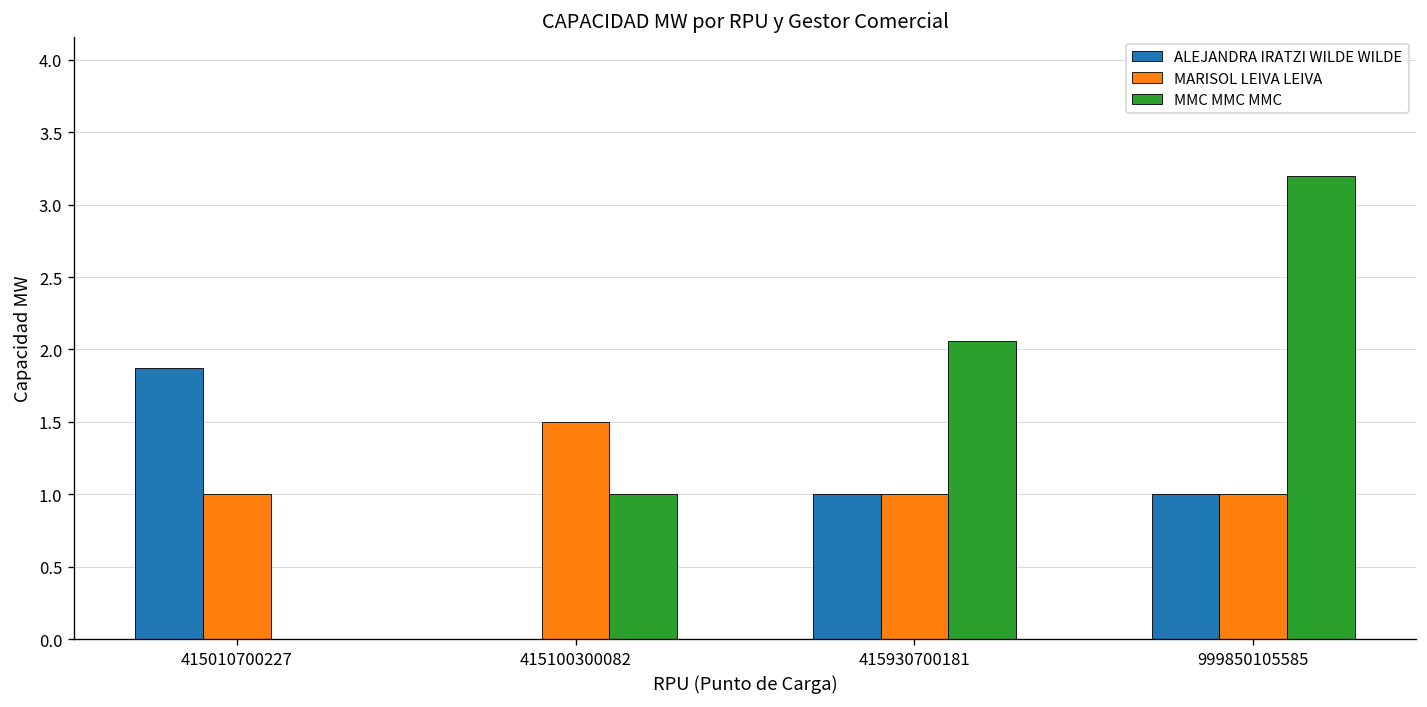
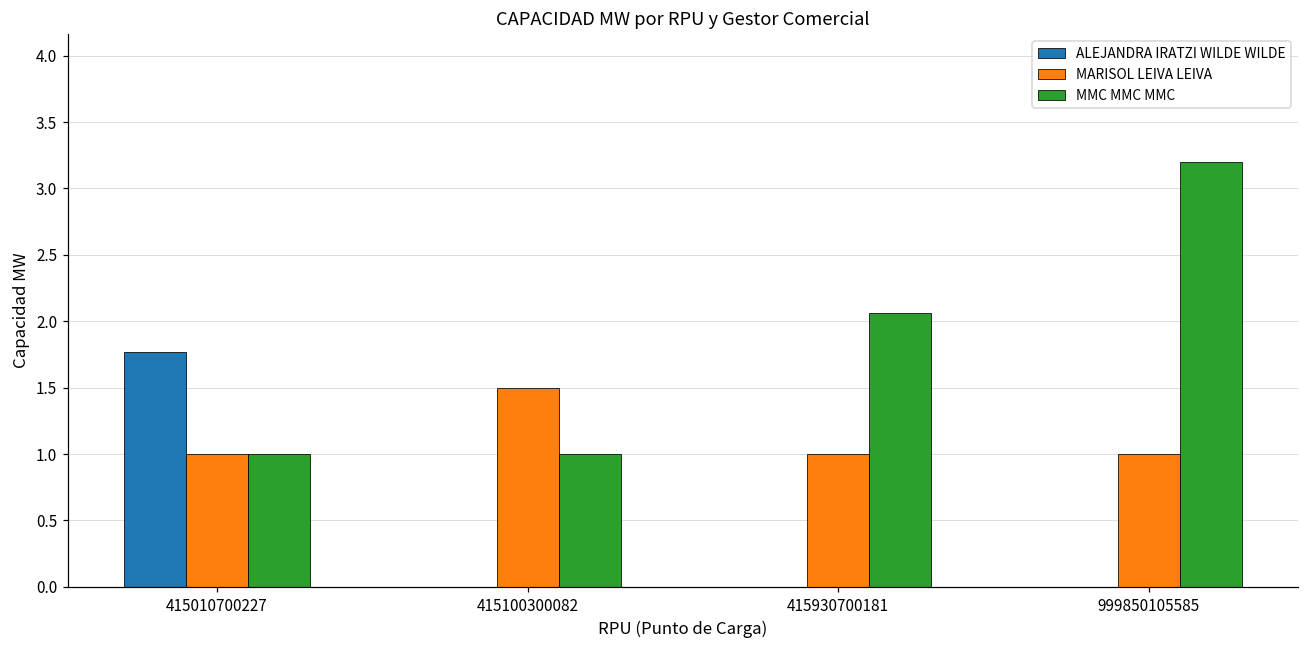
ALEJANDRA IRATZI WILDE WILDE, 415010700227: 1.88 -> 1.77
MMC MMC MMC, 415010700227: 0 -> 1
ALEJANDRA IRATZI WILDE WILDE, 415930700181: 1 -> 0
ALEJANDRA IRATZI WILDE WILDE, 999850105585: 1 -> 0
